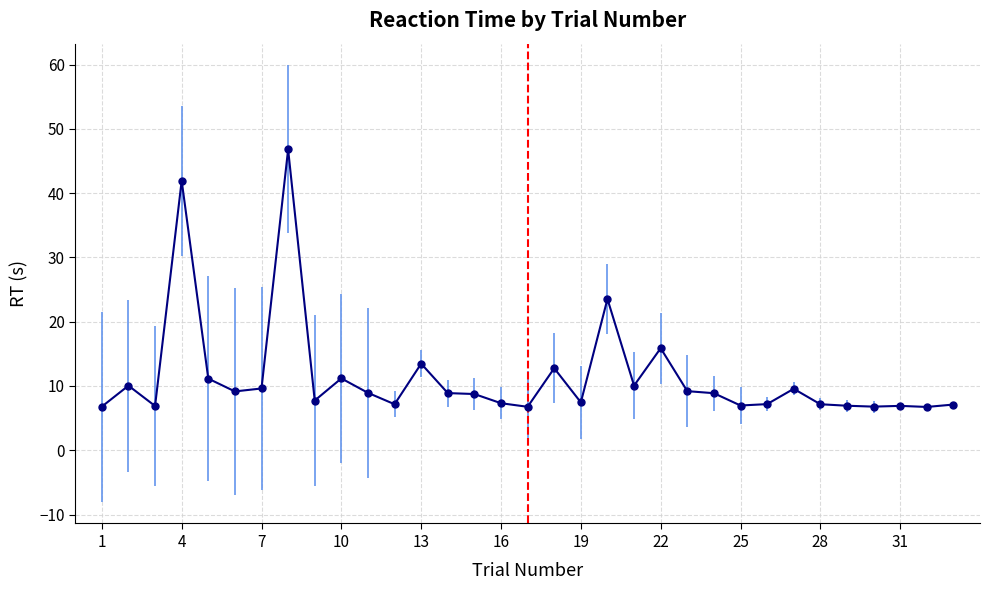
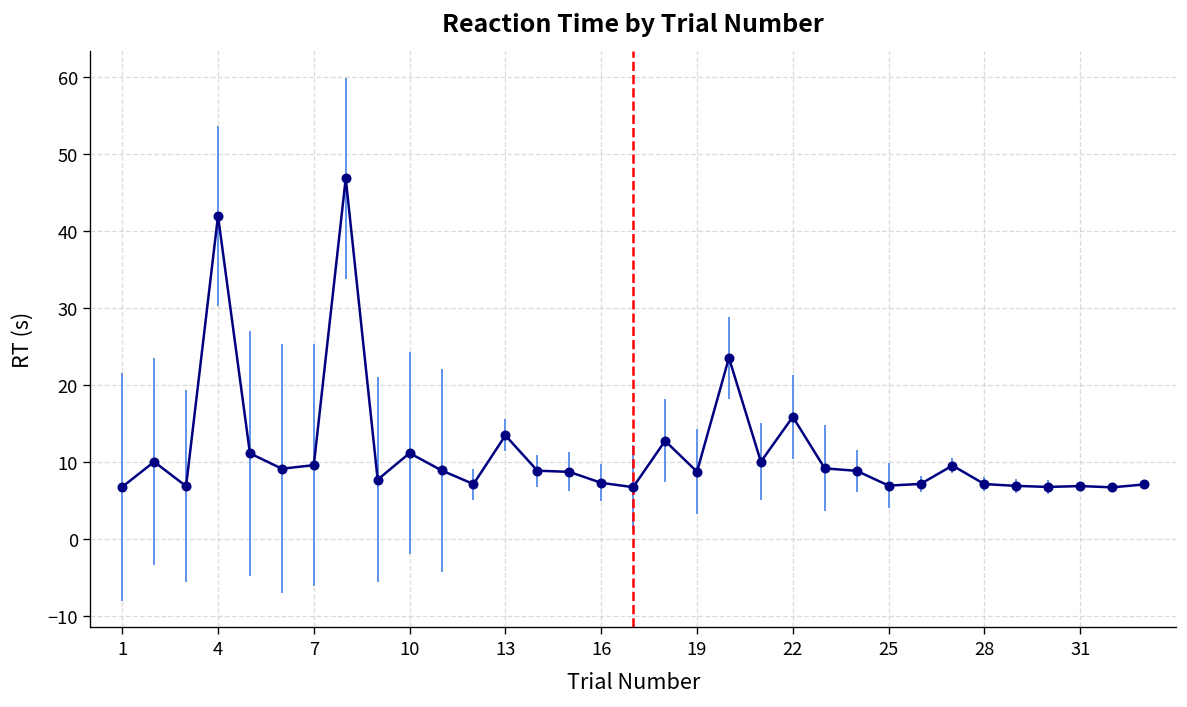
19: 7 -> 9
